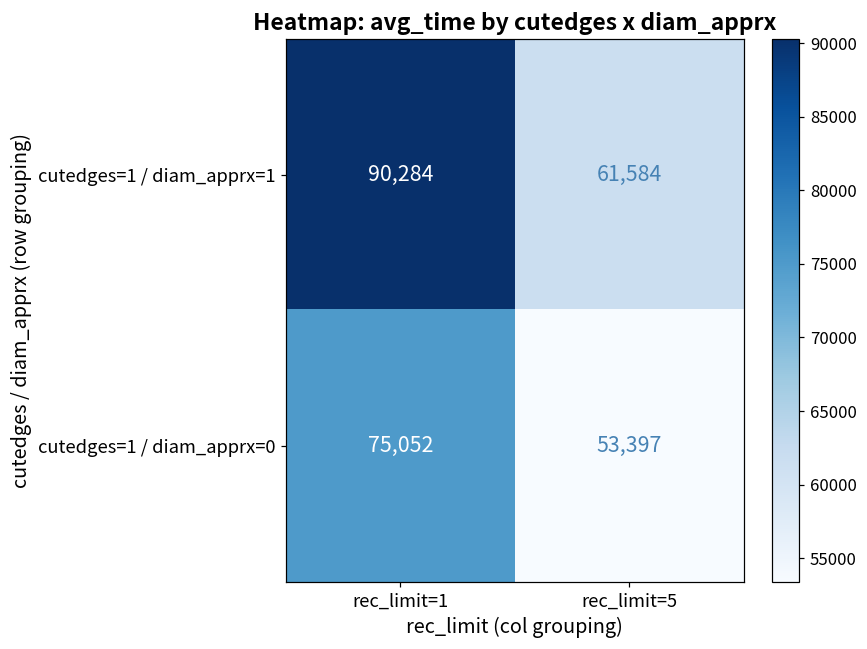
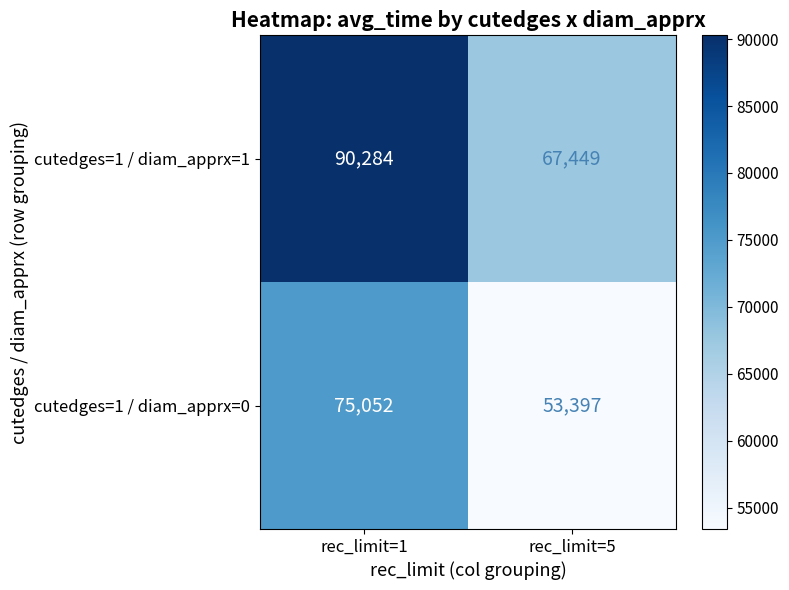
cutedges=1 / diam_apprx=1, rec_limit=5: 61,584 -> 67,449
